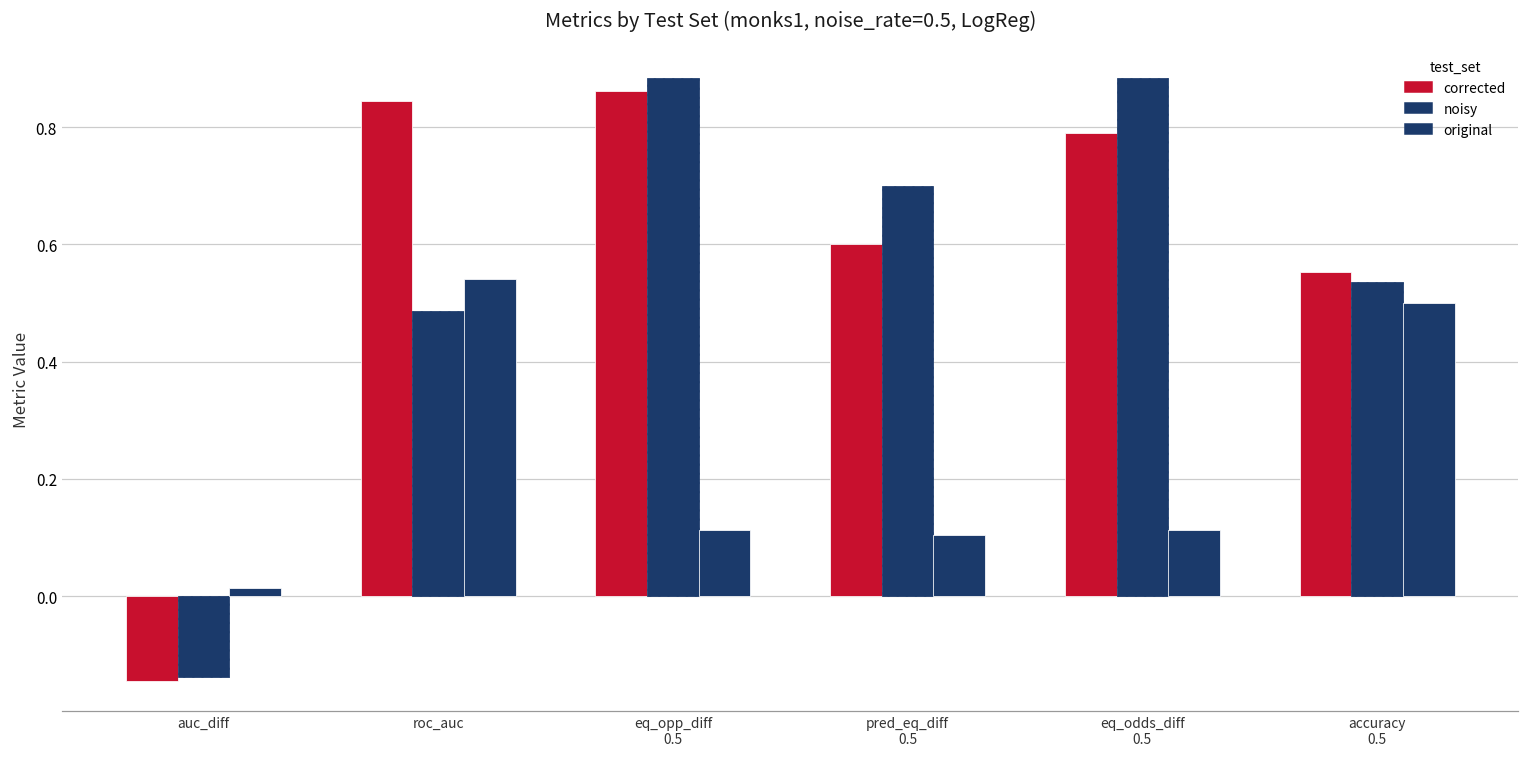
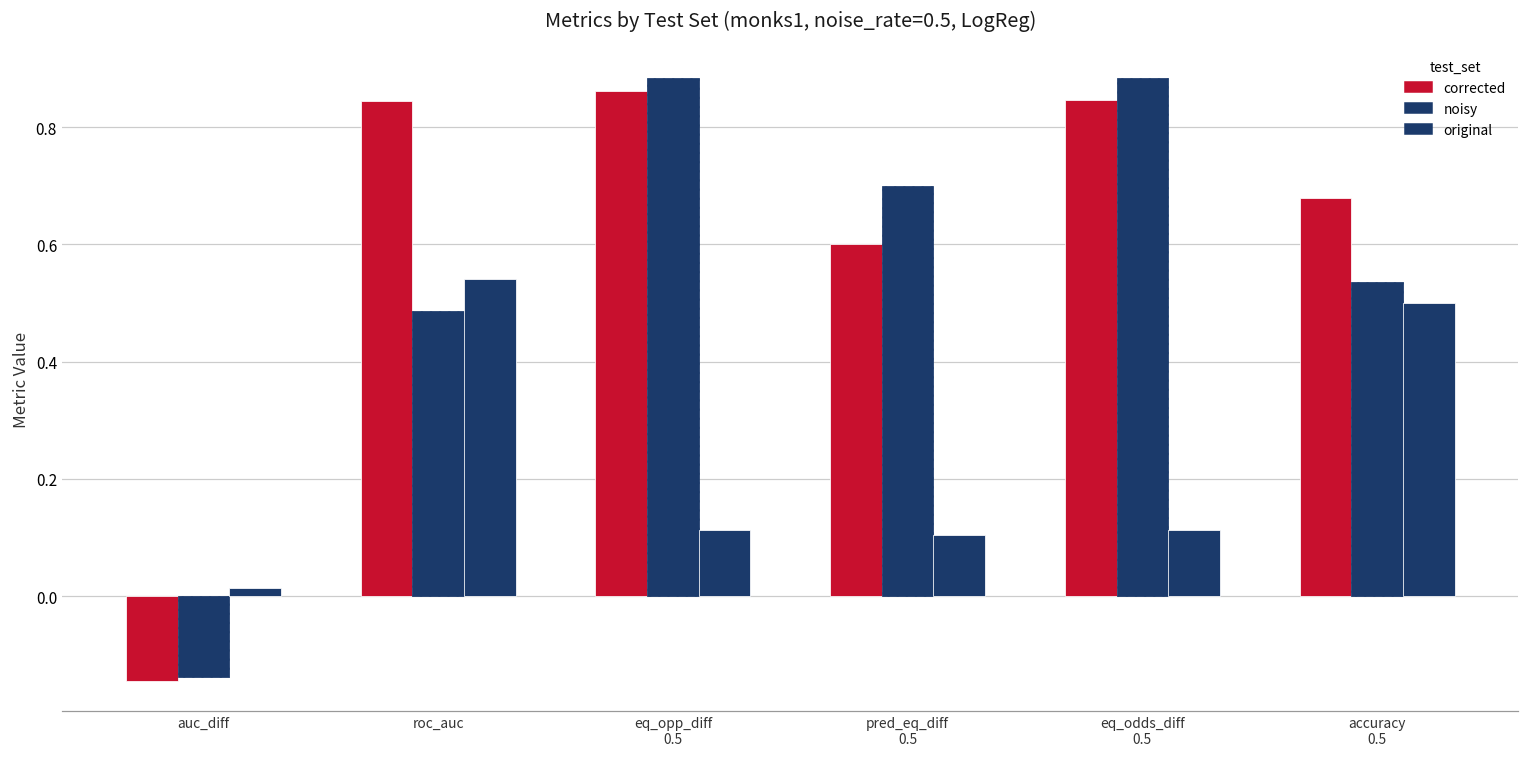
corrected, eq_odds_diff 0.5: 0.79 -> 0.85
corrected, accuracy 0.5: 0.55 -> 0.68
